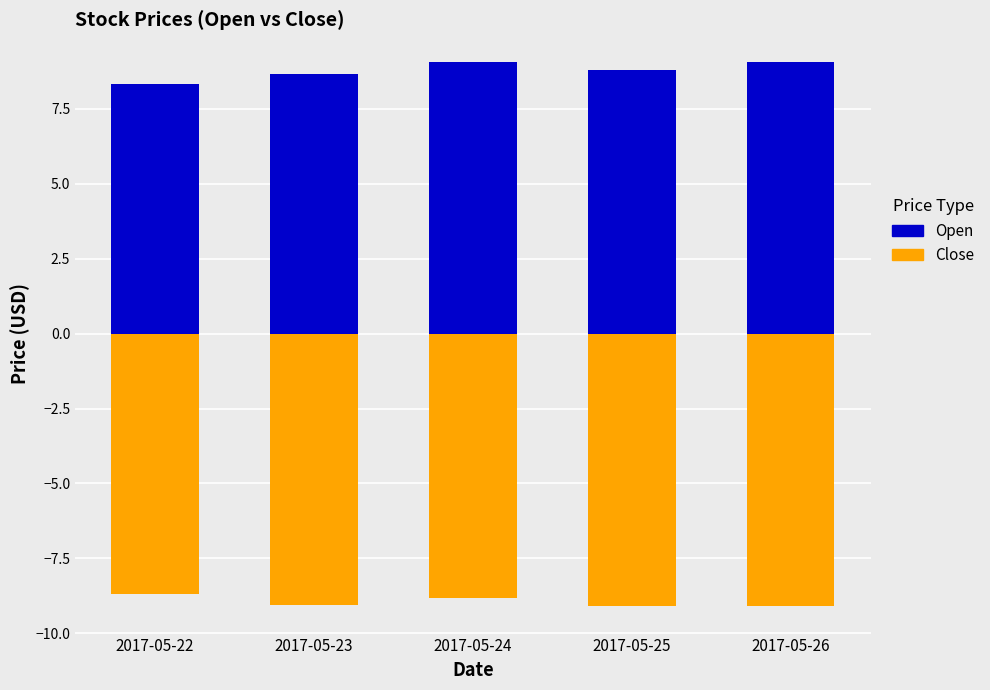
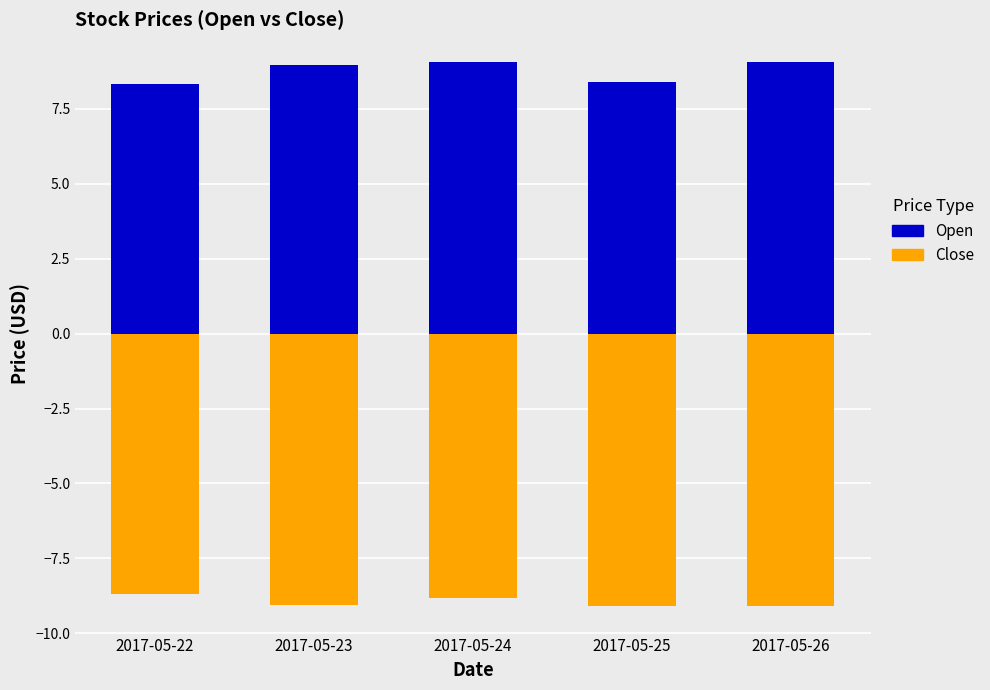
Open, 2017-05-23: 8.7 -> 9.0
Open, 2017-05-25: 8.8 -> 8.4
